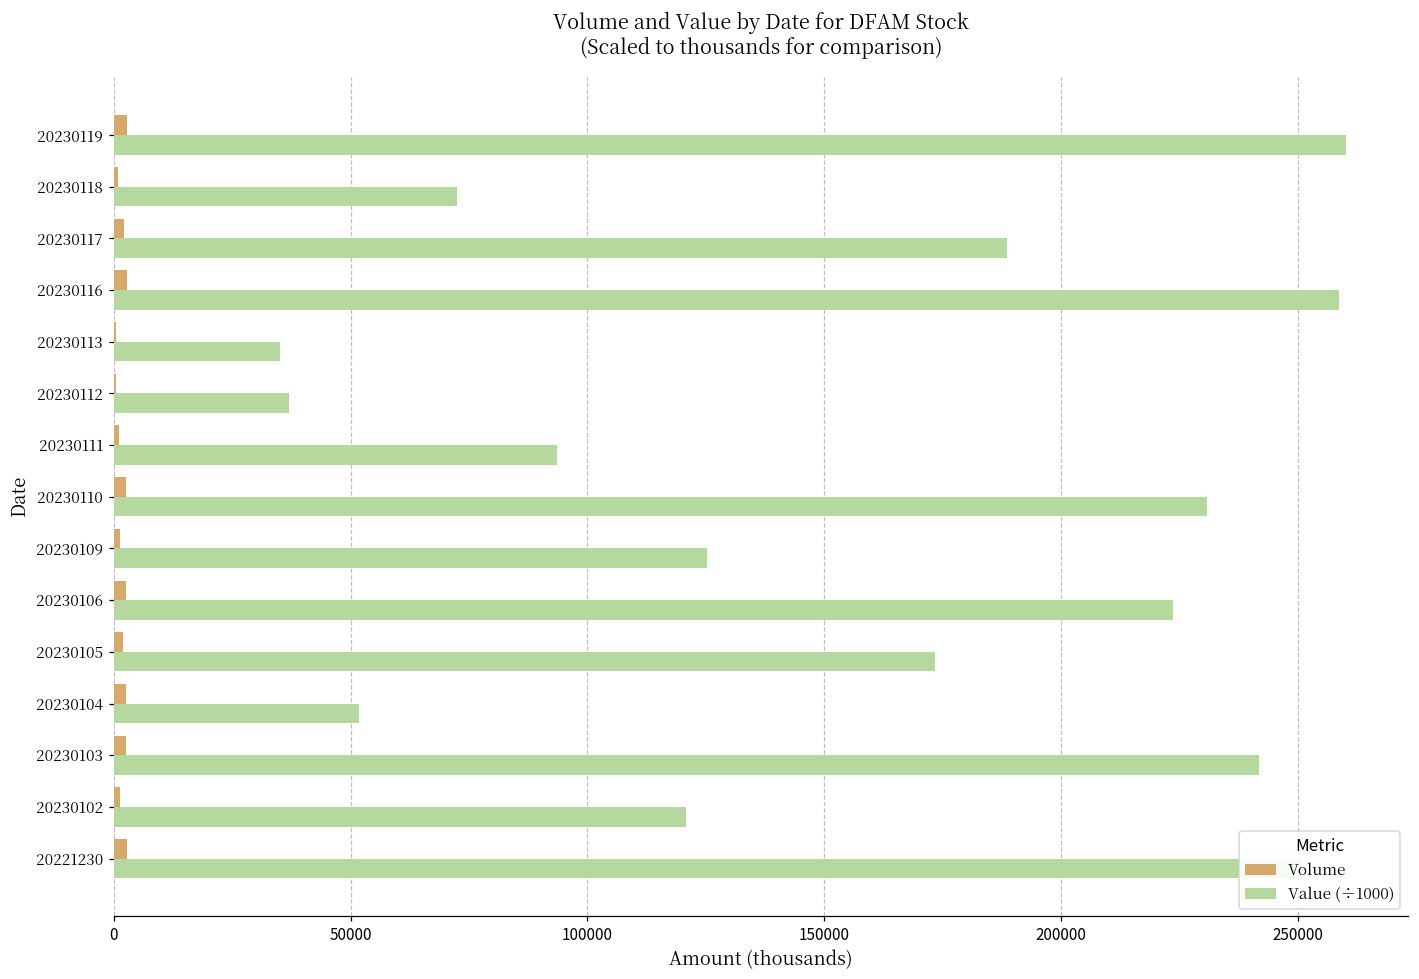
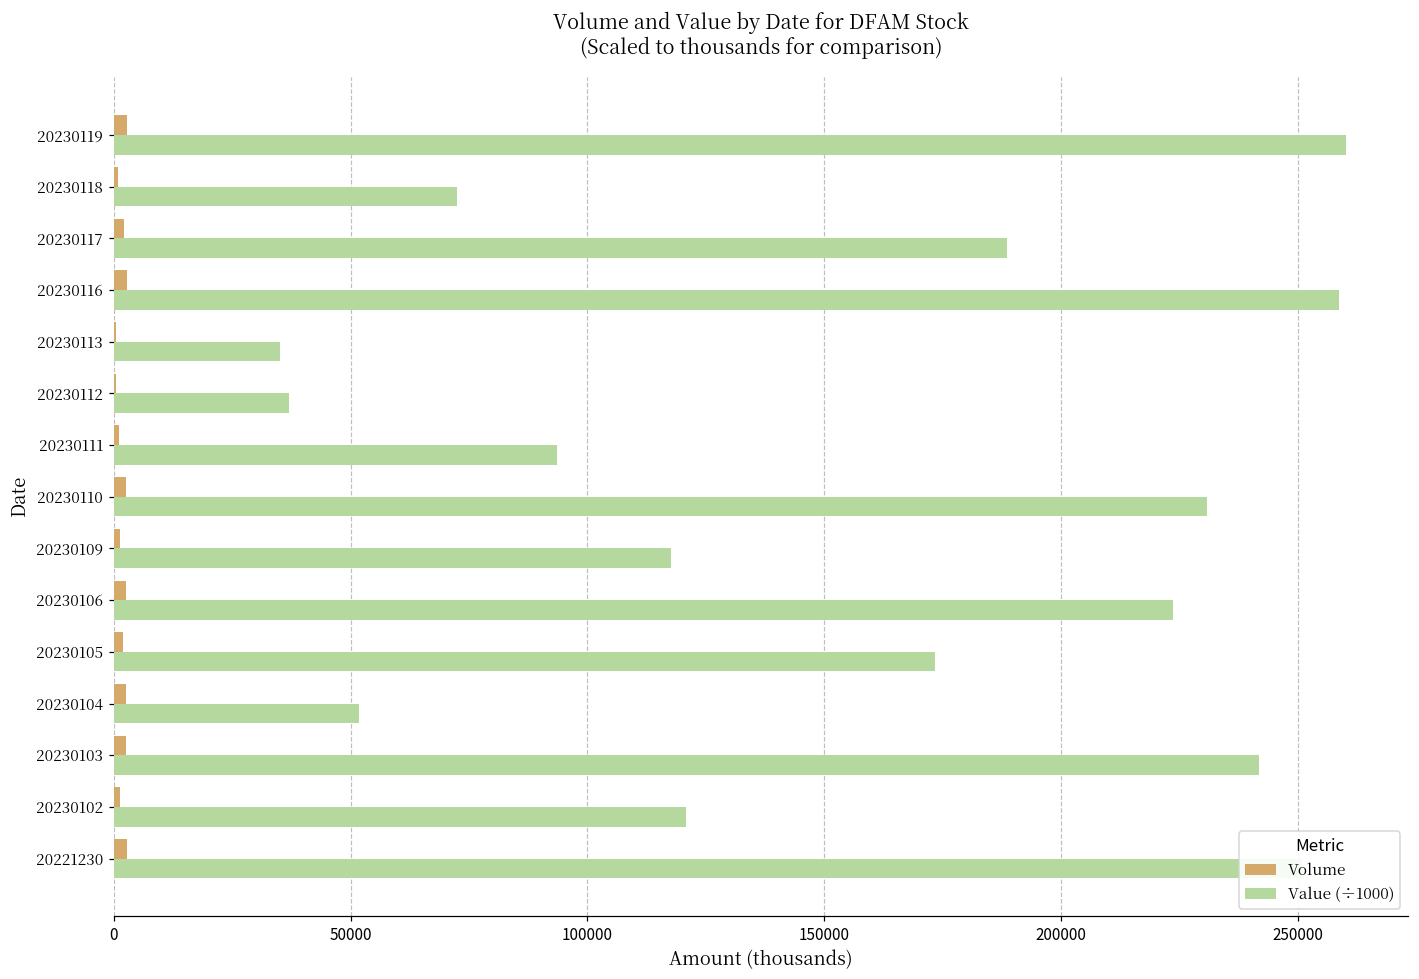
Value (÷1000), 20230109: 125000 -> 118000
